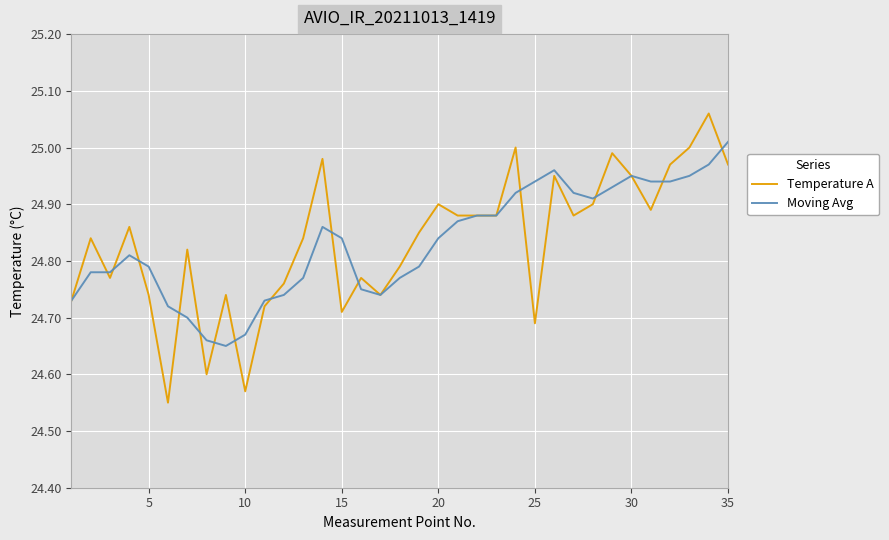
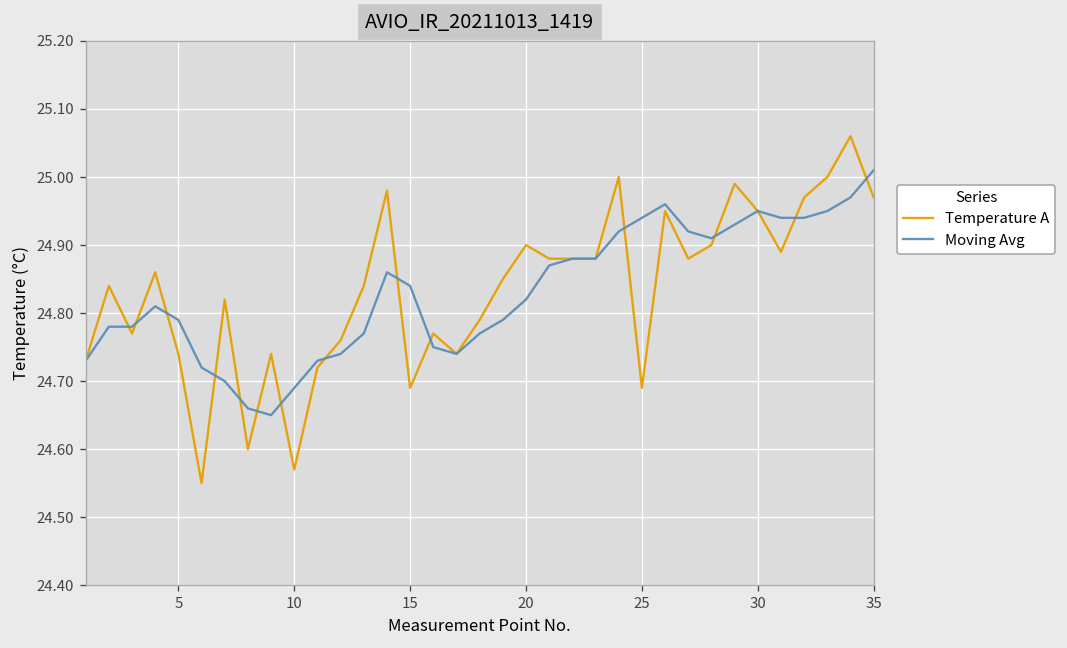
Moving Avg, 10: 24.67 -> 24.69
Temperature A, 15: 24.71 -> 24.69
Moving Avg, 20: 24.84 -> 24.82
